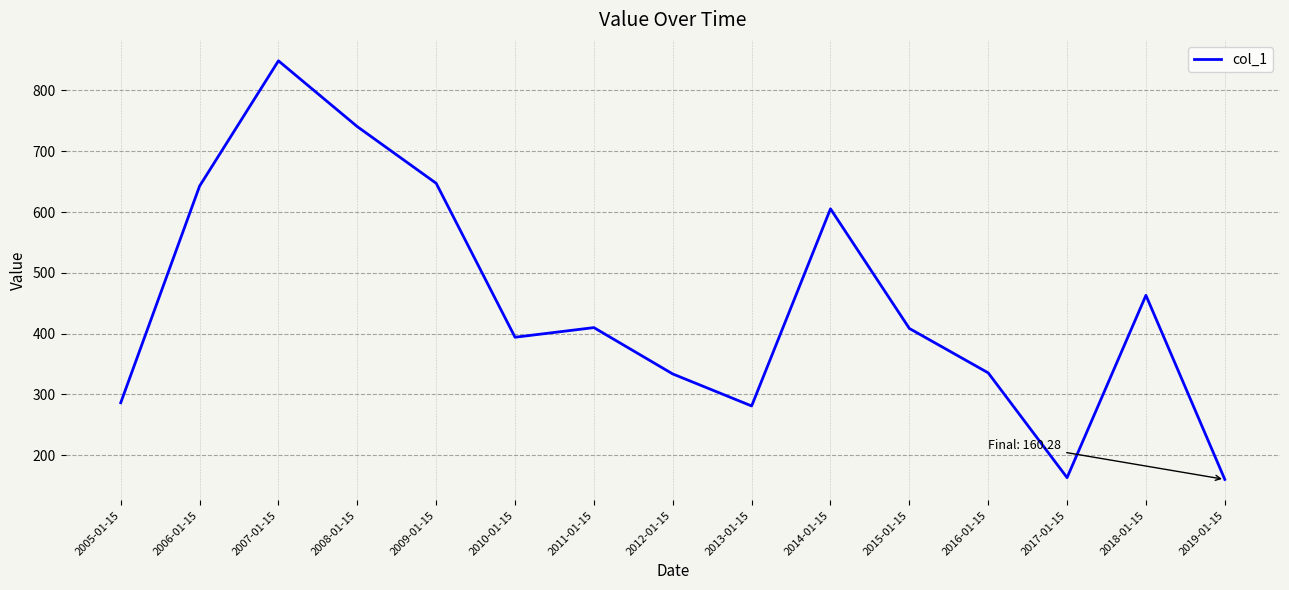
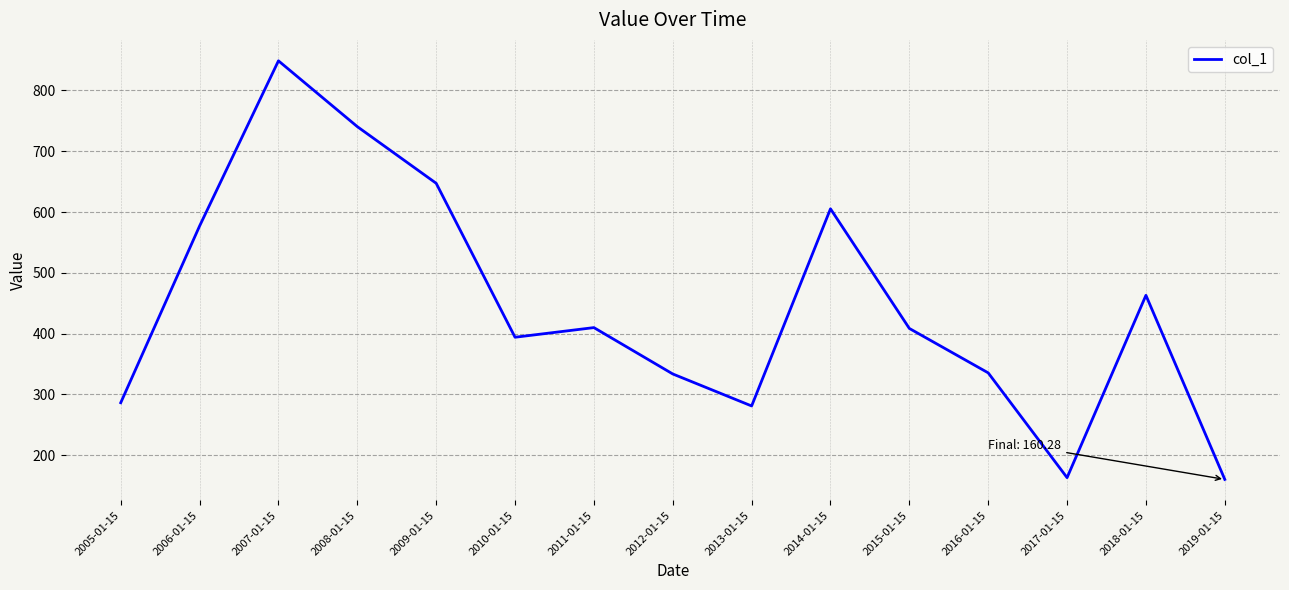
2006-01-15: 640 -> 580
